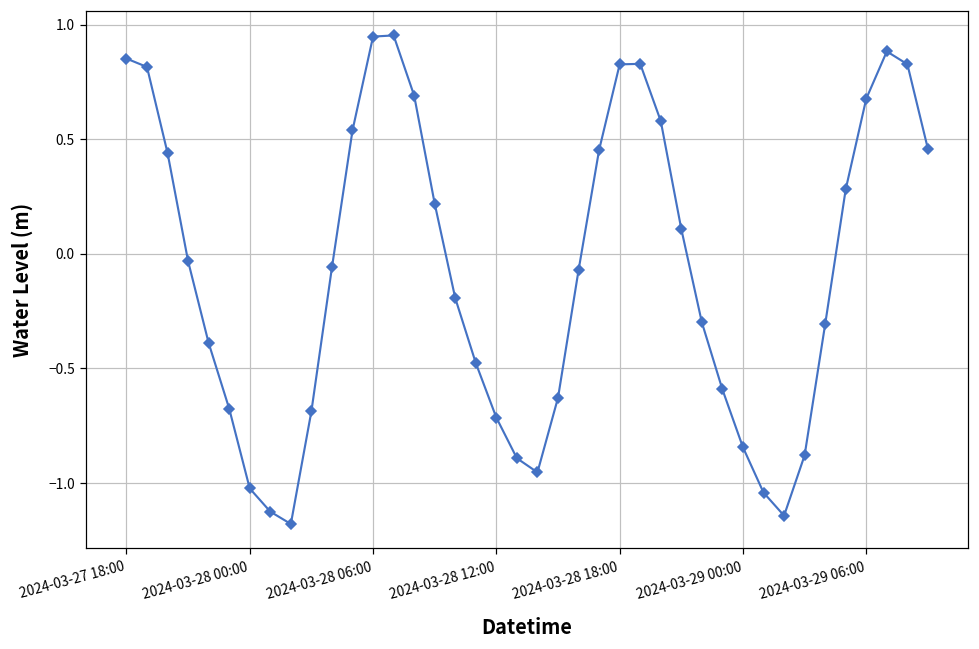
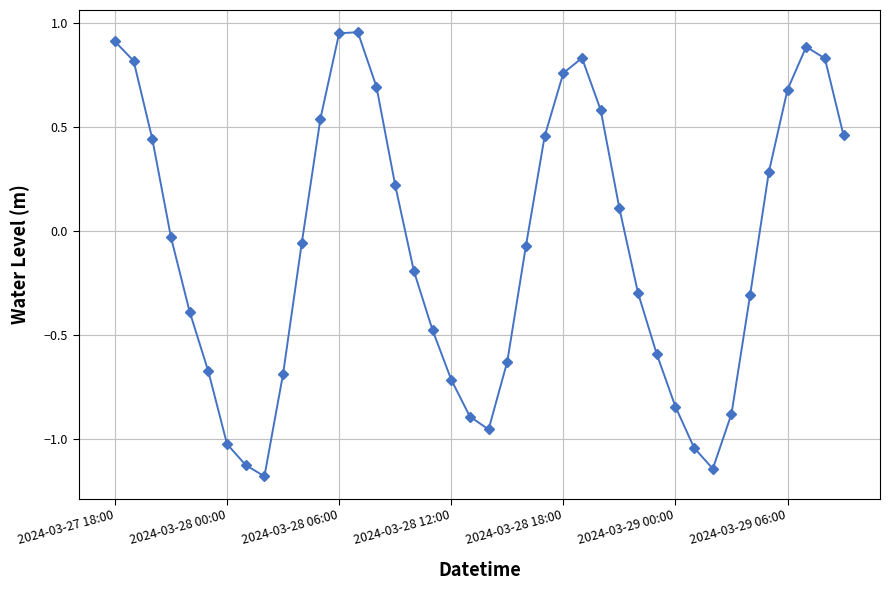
2024-03-27 18:00: 0.85 -> 0.91
2024-03-28 18:00: 0.83 -> 0.76
